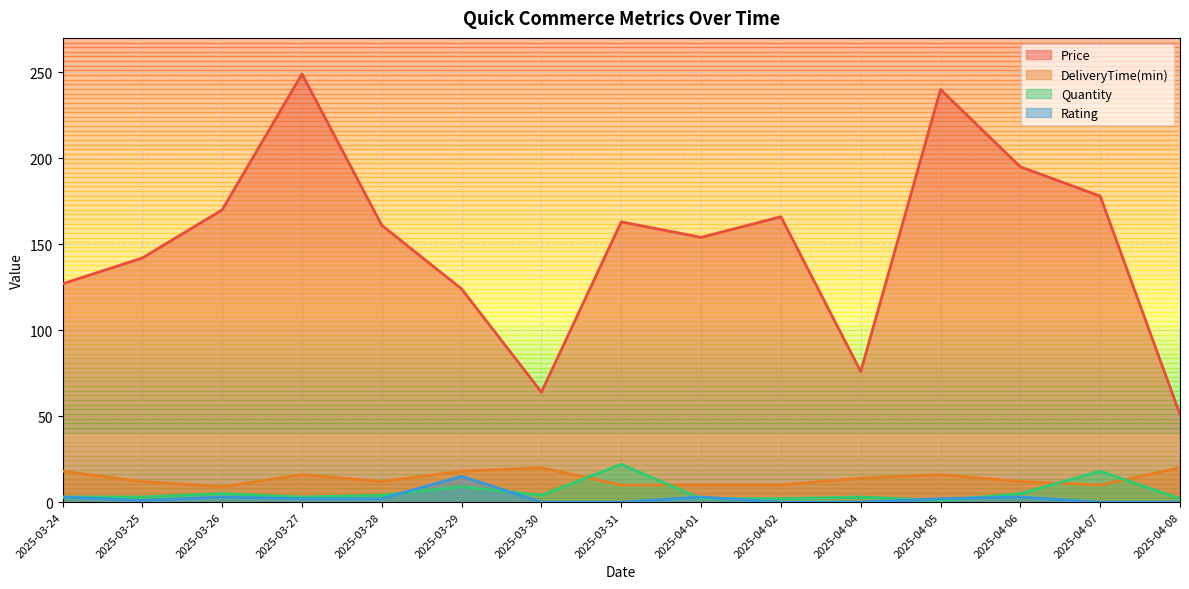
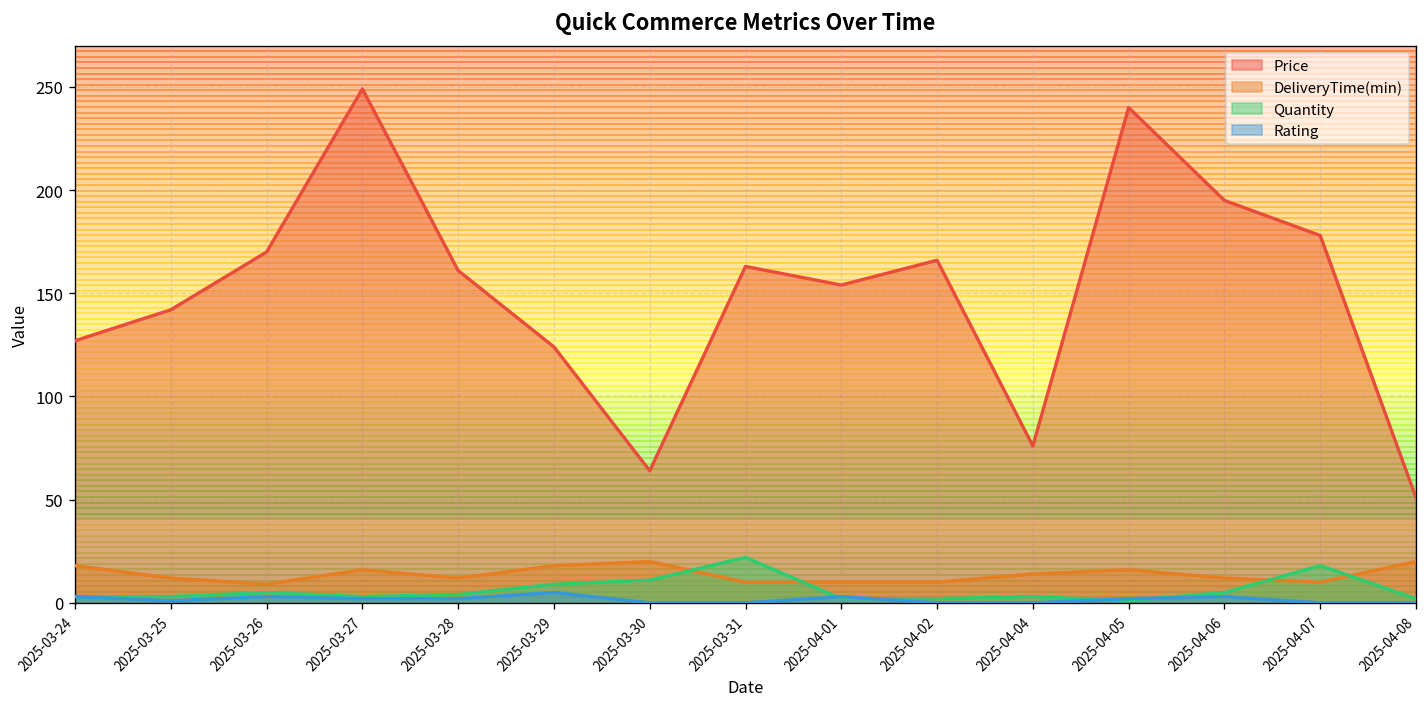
Rating, 2025-03-29: 15 -> 5
Quantity, 2025-03-30: 4 -> 11
